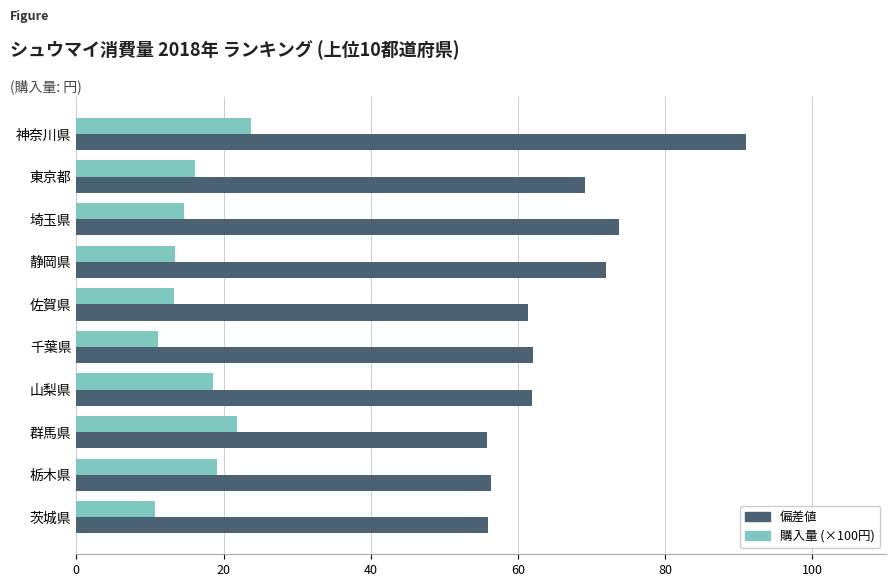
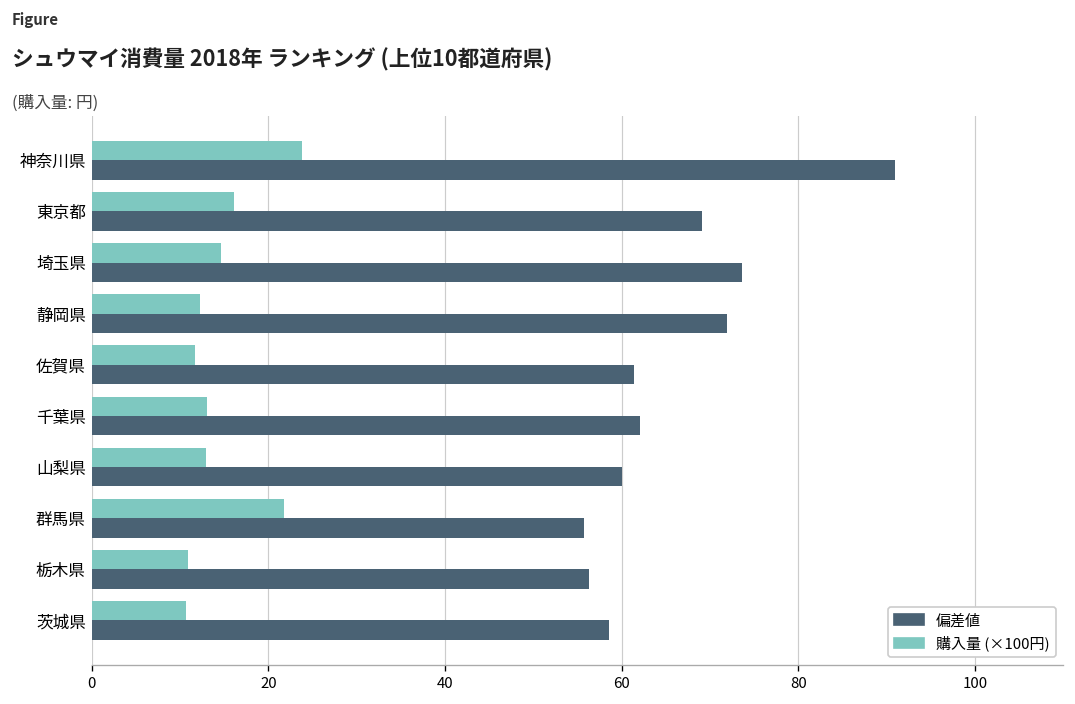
購入量 (×100円), 静岡県: 13 -> 12
購入量 (×100円), 佐賀県: 13 -> 12
購入量 (×100円), 千葉県: 11 -> 13
購入量 (×100円), 山梨県: 19 -> 13
偏差値, 山梨県: 62 -> 60
購入量 (×100円), 栃木県: 19 -> 11
偏差値, 茨城県: 56 -> 59
